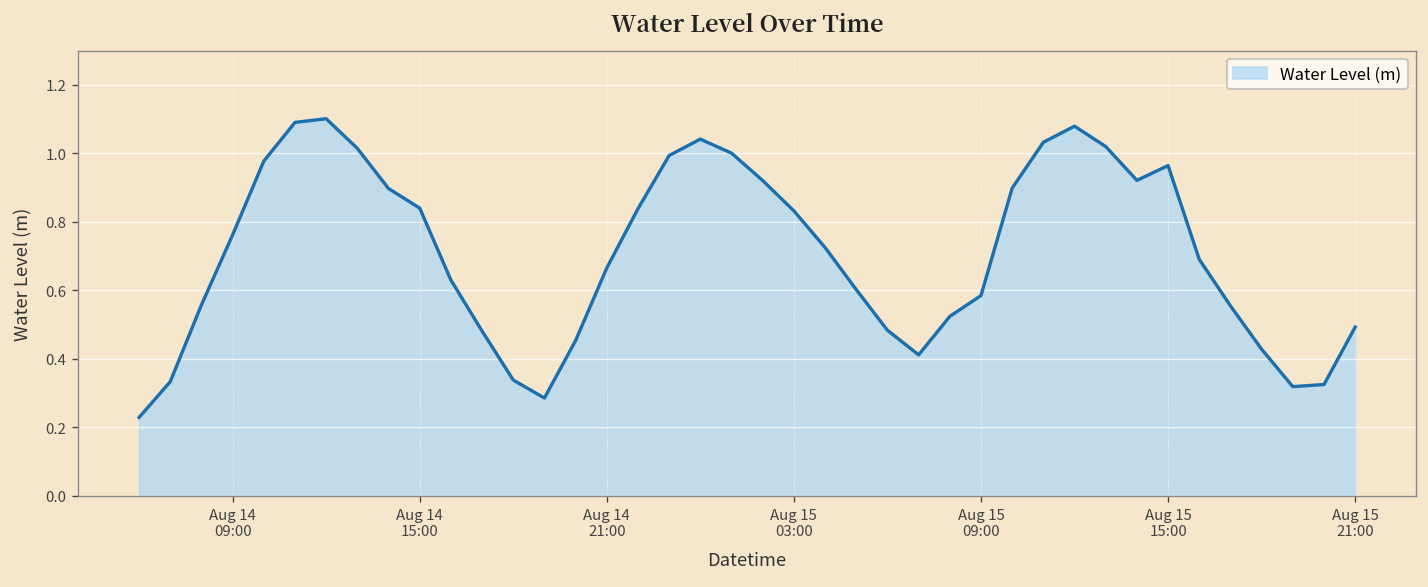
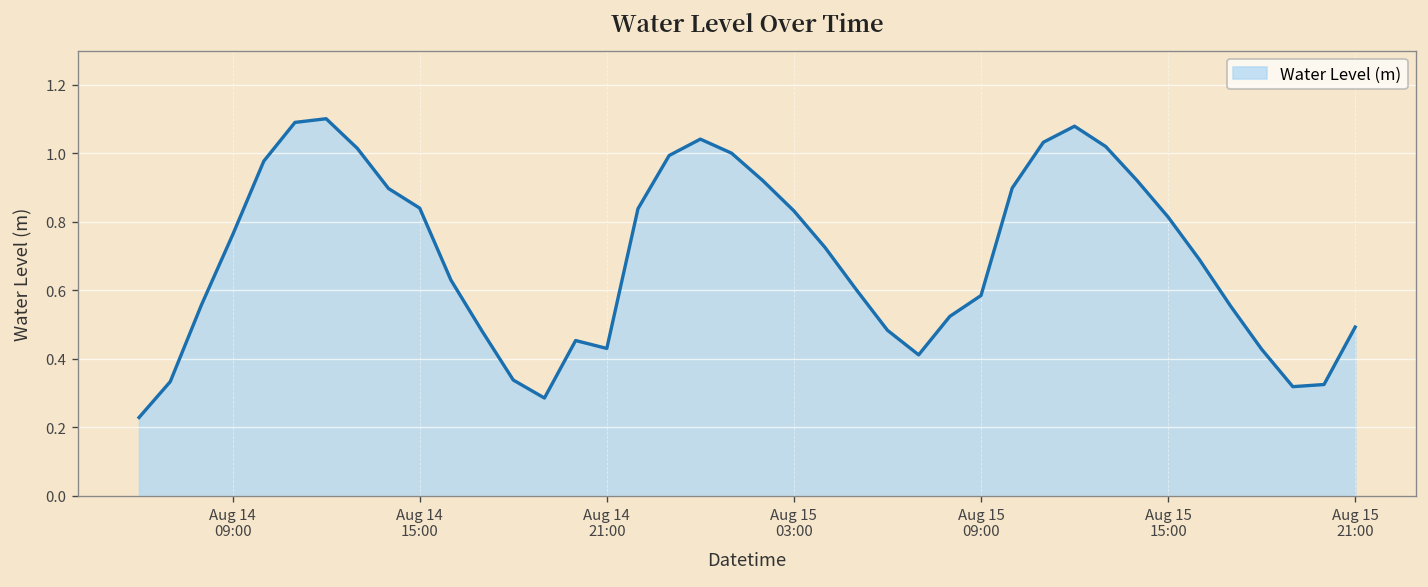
Aug 14 21:00: 0.67 -> 0.43
Aug 15 15:00: 0.96 -> 0.81
